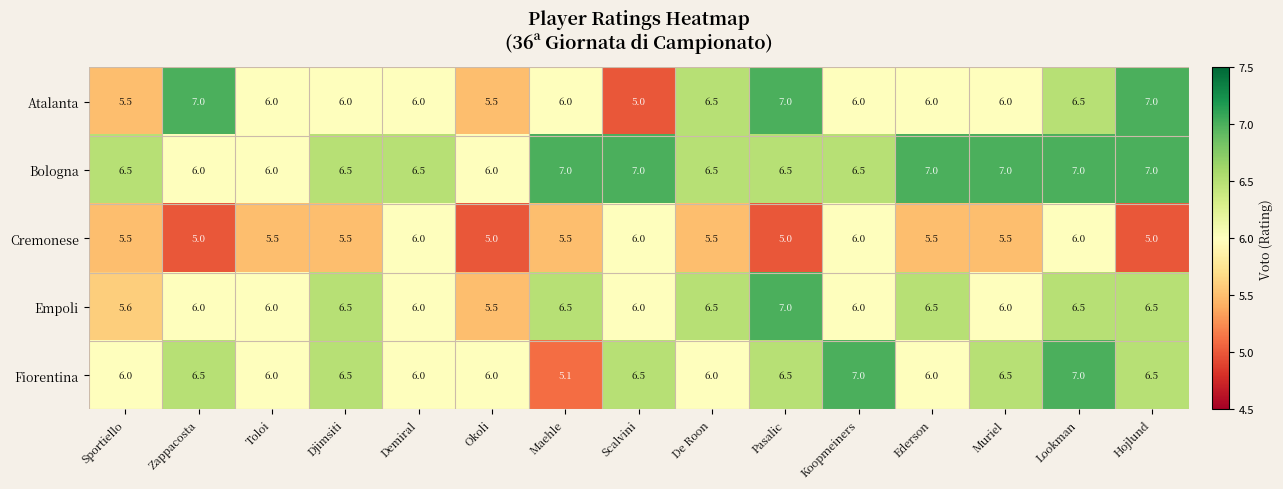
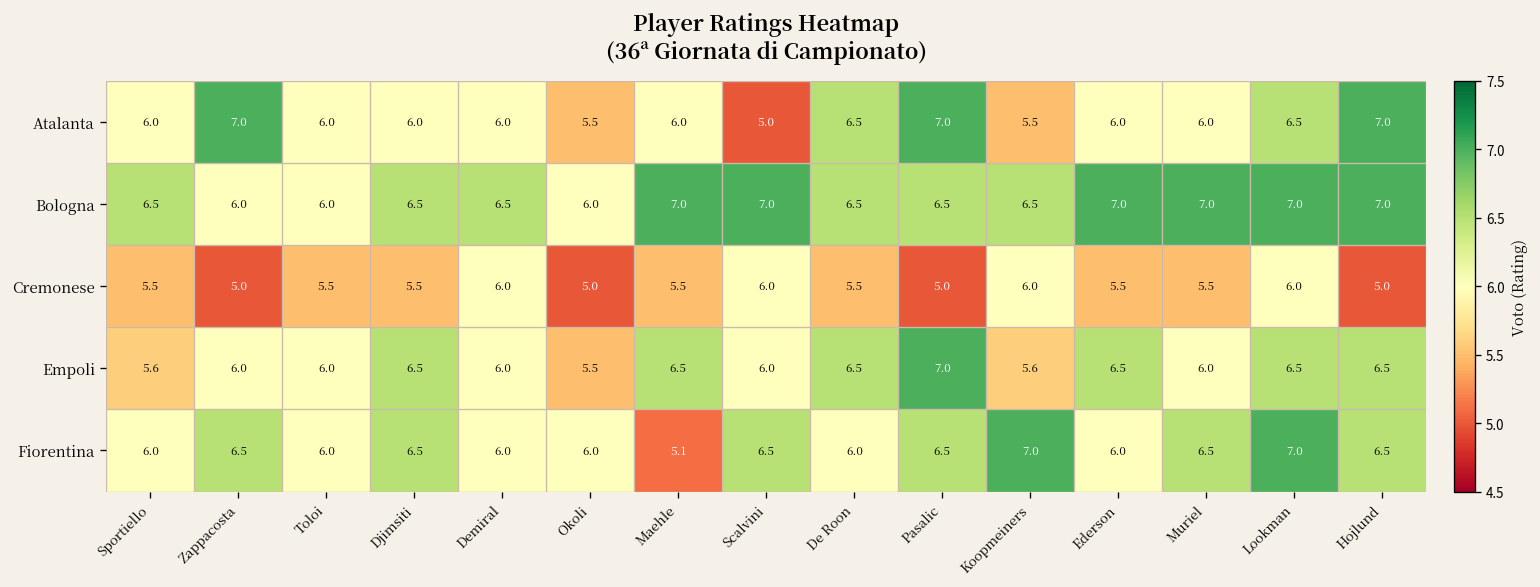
Atalanta, Sportiello: 5.5 -> 6.0
Atalanta, Koopmeiners: 6.0 -> 5.5
Empoli, Koopmeiners: 6.0 -> 5.6
